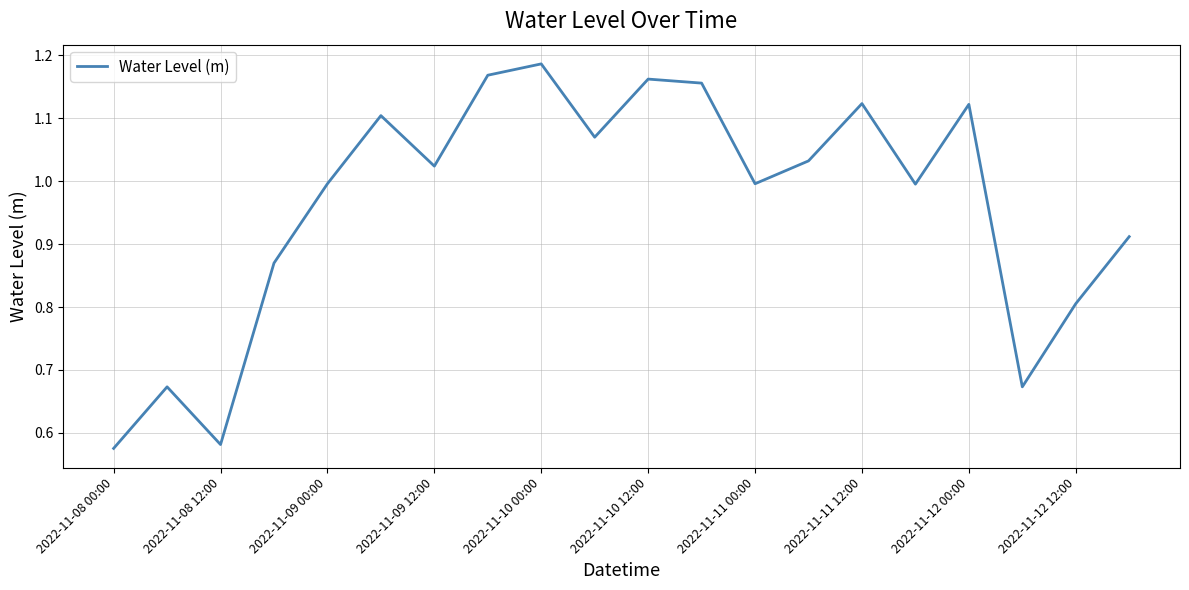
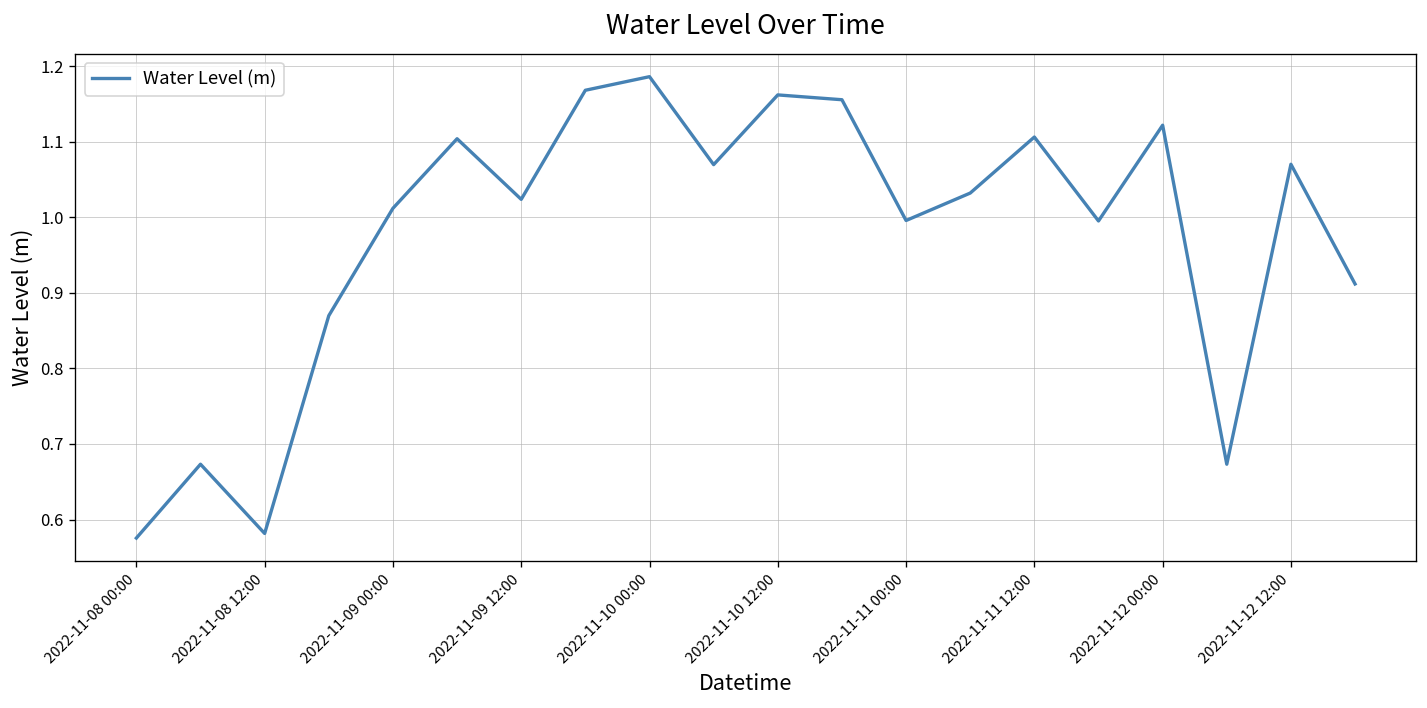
2022-11-09 00:00: 1.00 -> 1.01
2022-11-11 12:00: 1.12 -> 1.11
2022-11-12 12:00: 0.81 -> 1.07
